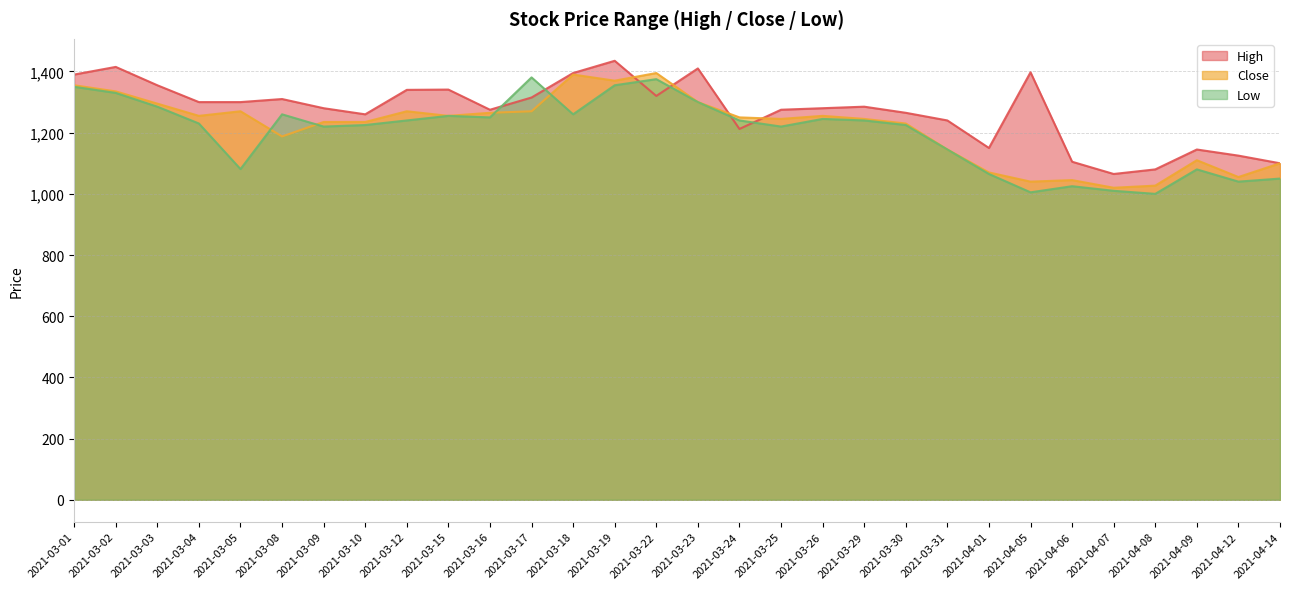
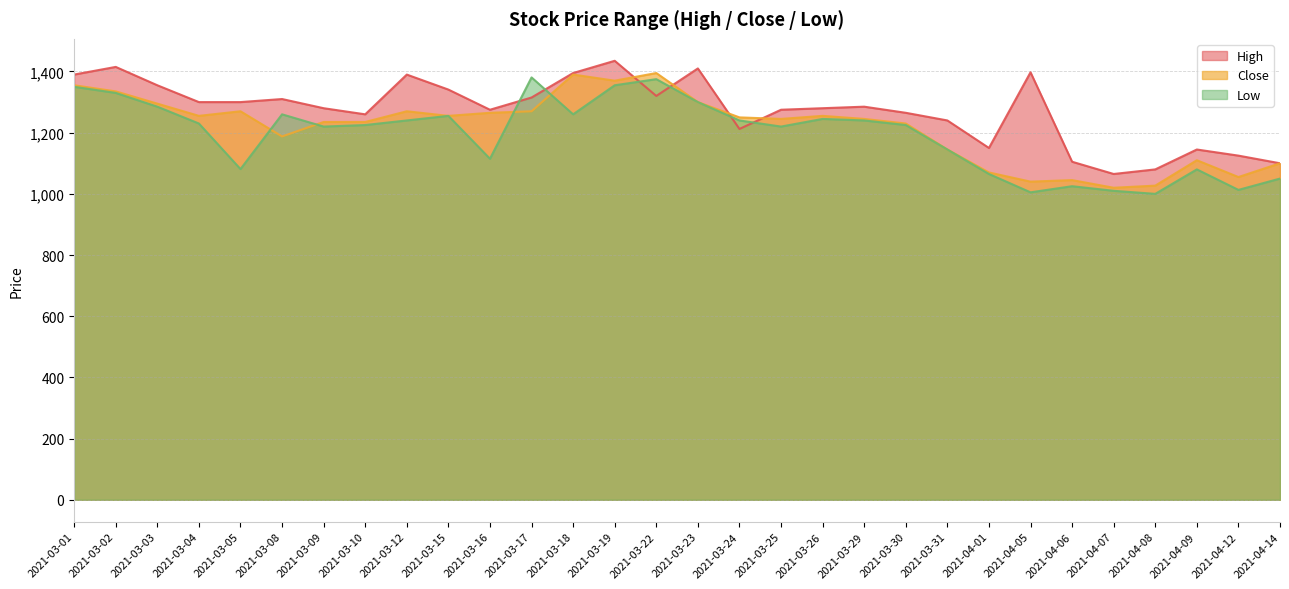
High, 2021-03-12: 1,340 -> 1,390
Low, 2021-03-16: 1,250 -> 1,110
Low, 2021-04-12: 1,040 -> 1,010
